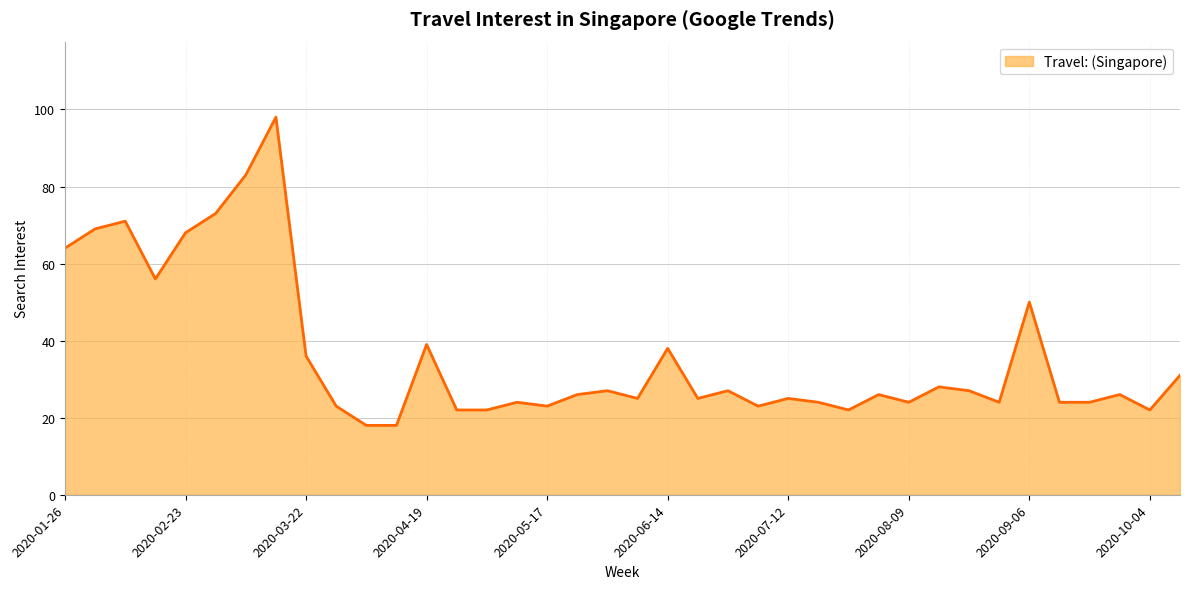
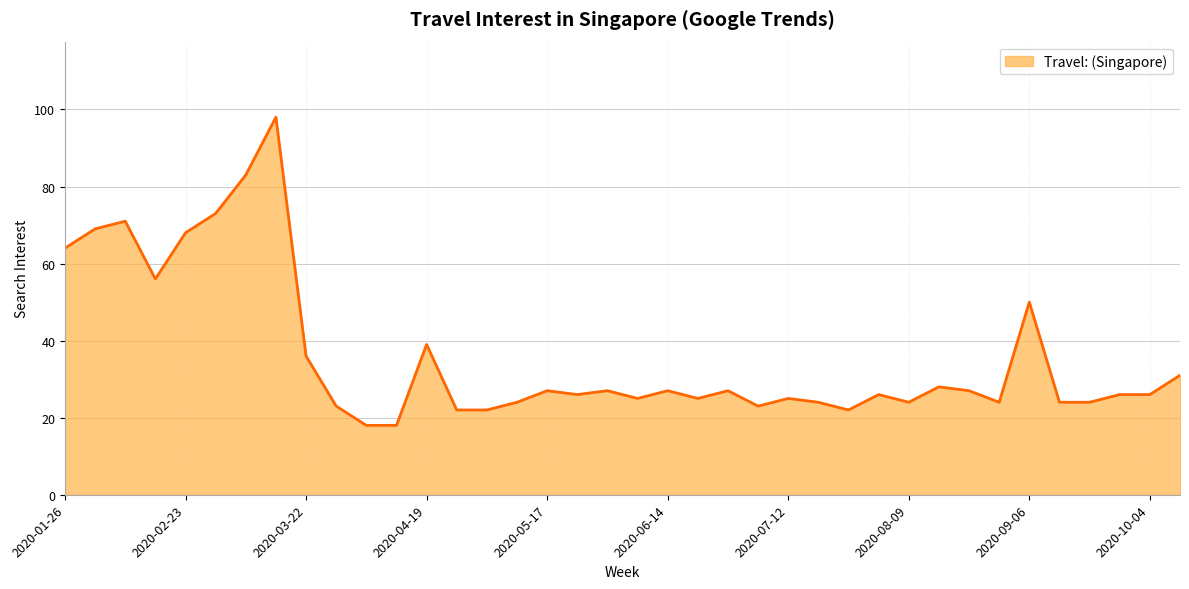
2020-05-17: 23 -> 27
2020-06-14: 38 -> 27
2020-10-04: 22 -> 26
